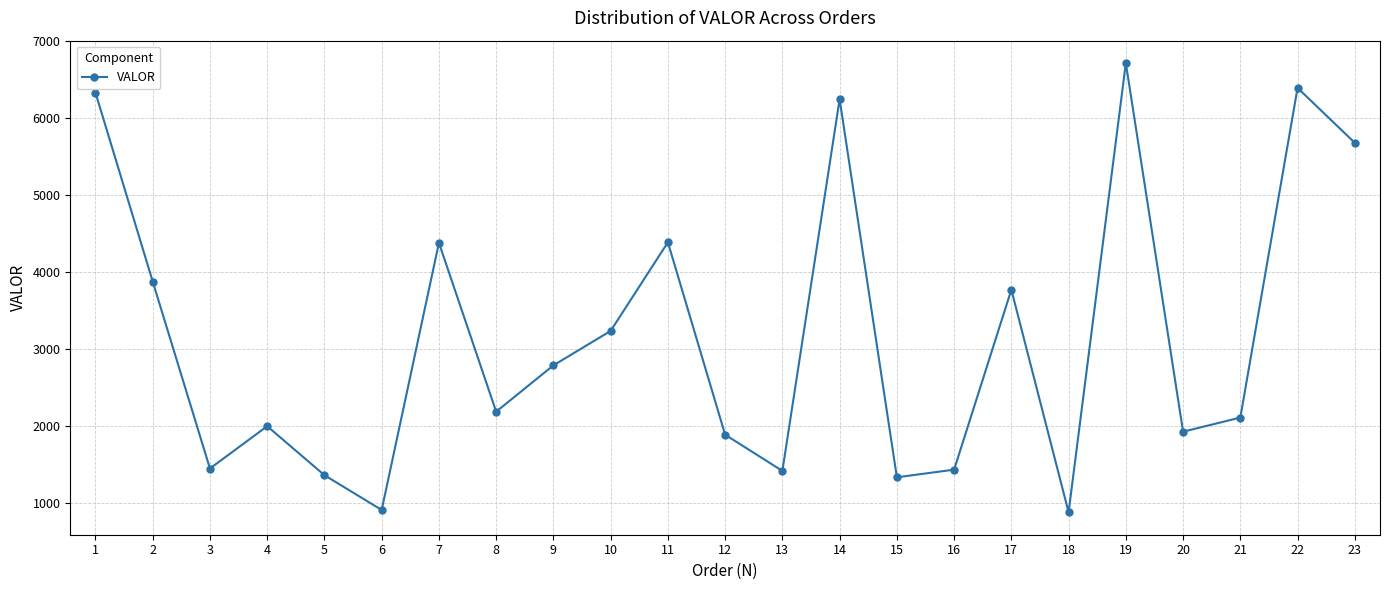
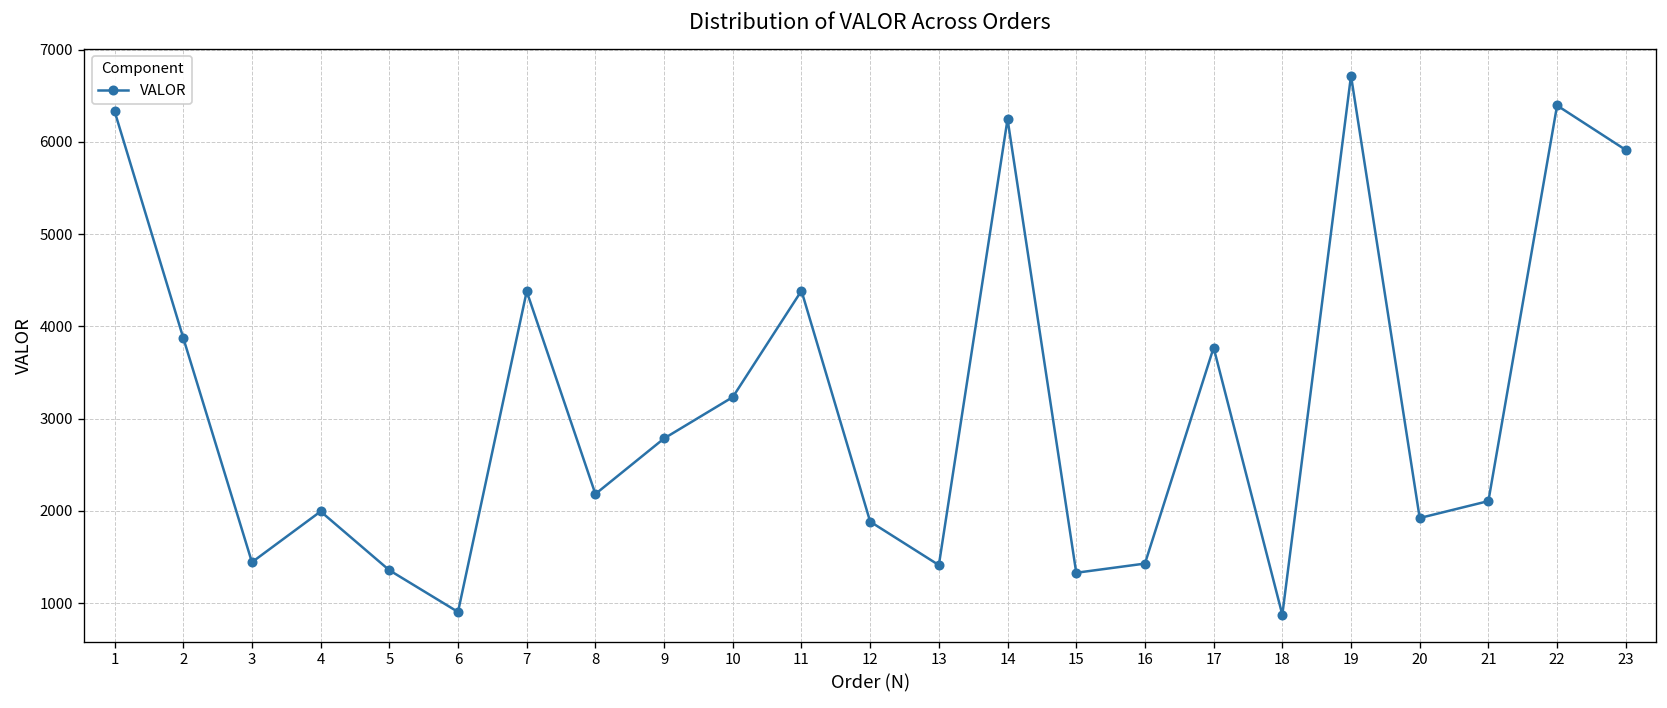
23: 5700 -> 5900
